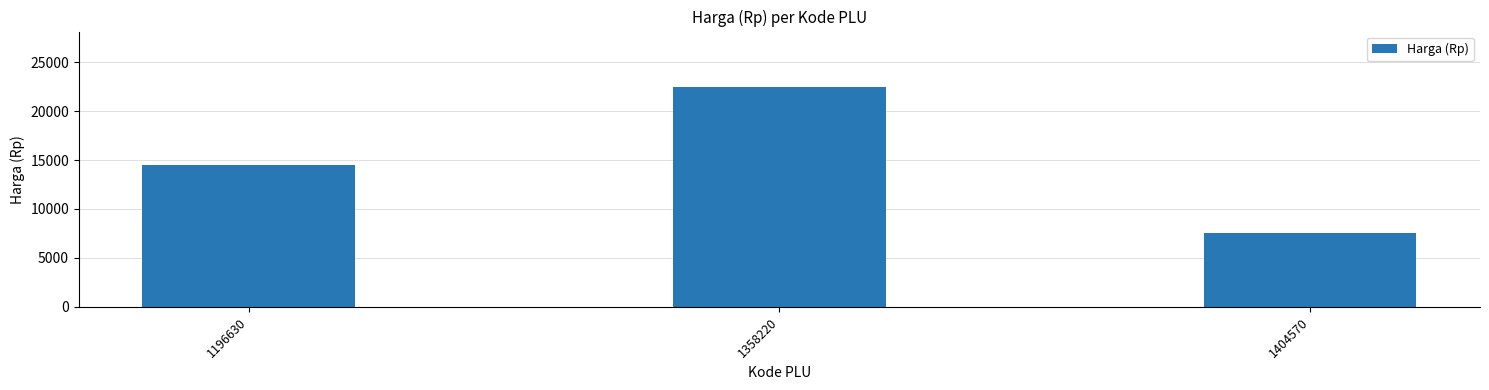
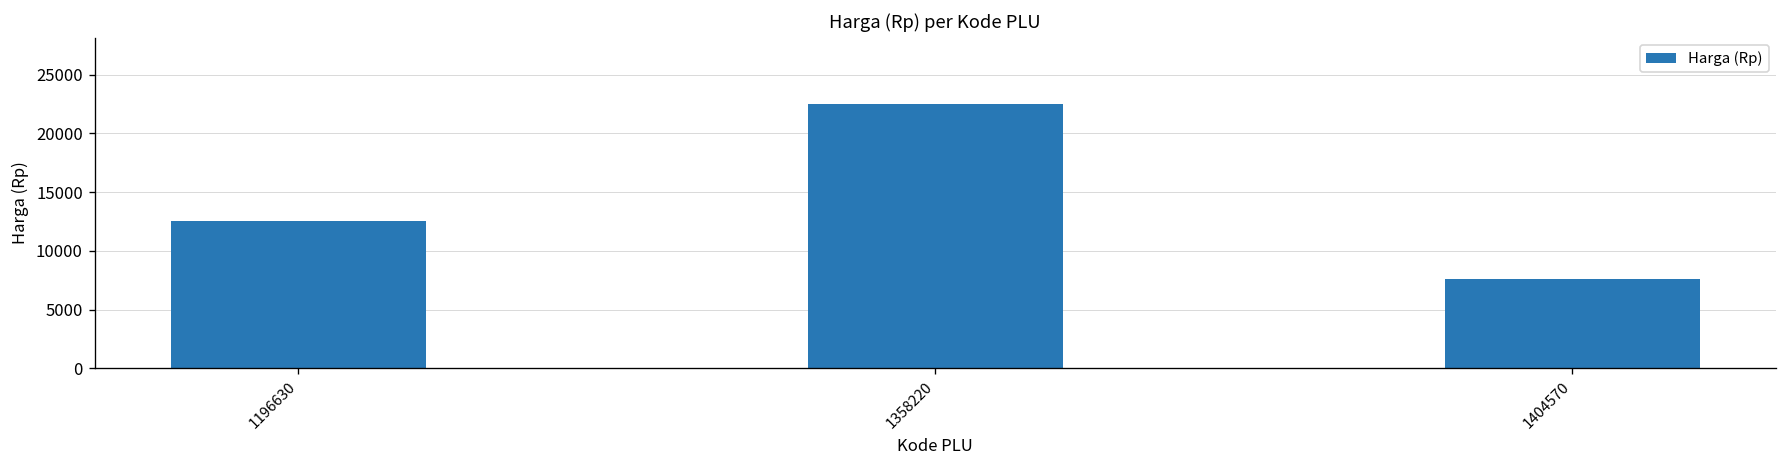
1196630: 14000 -> 13000
